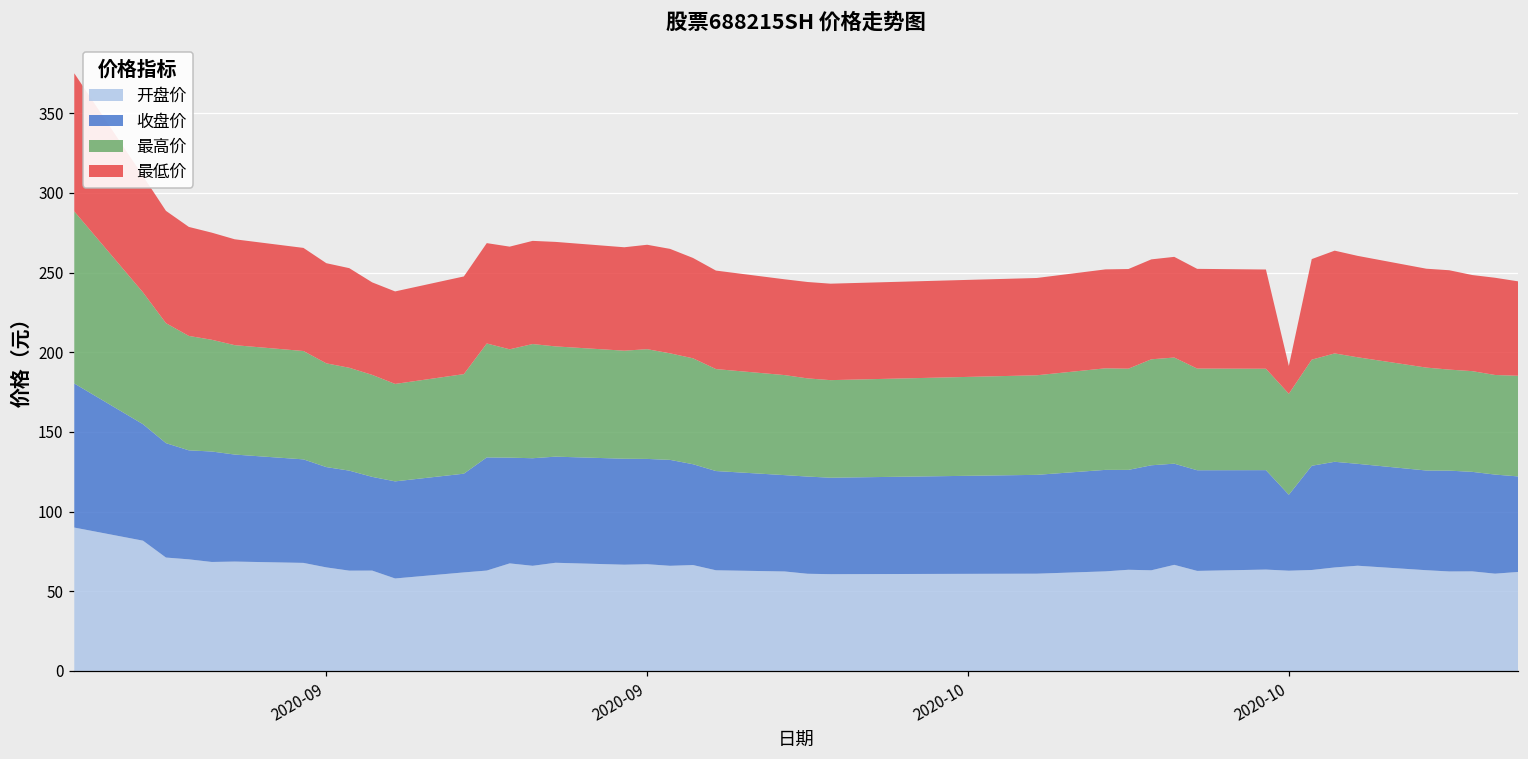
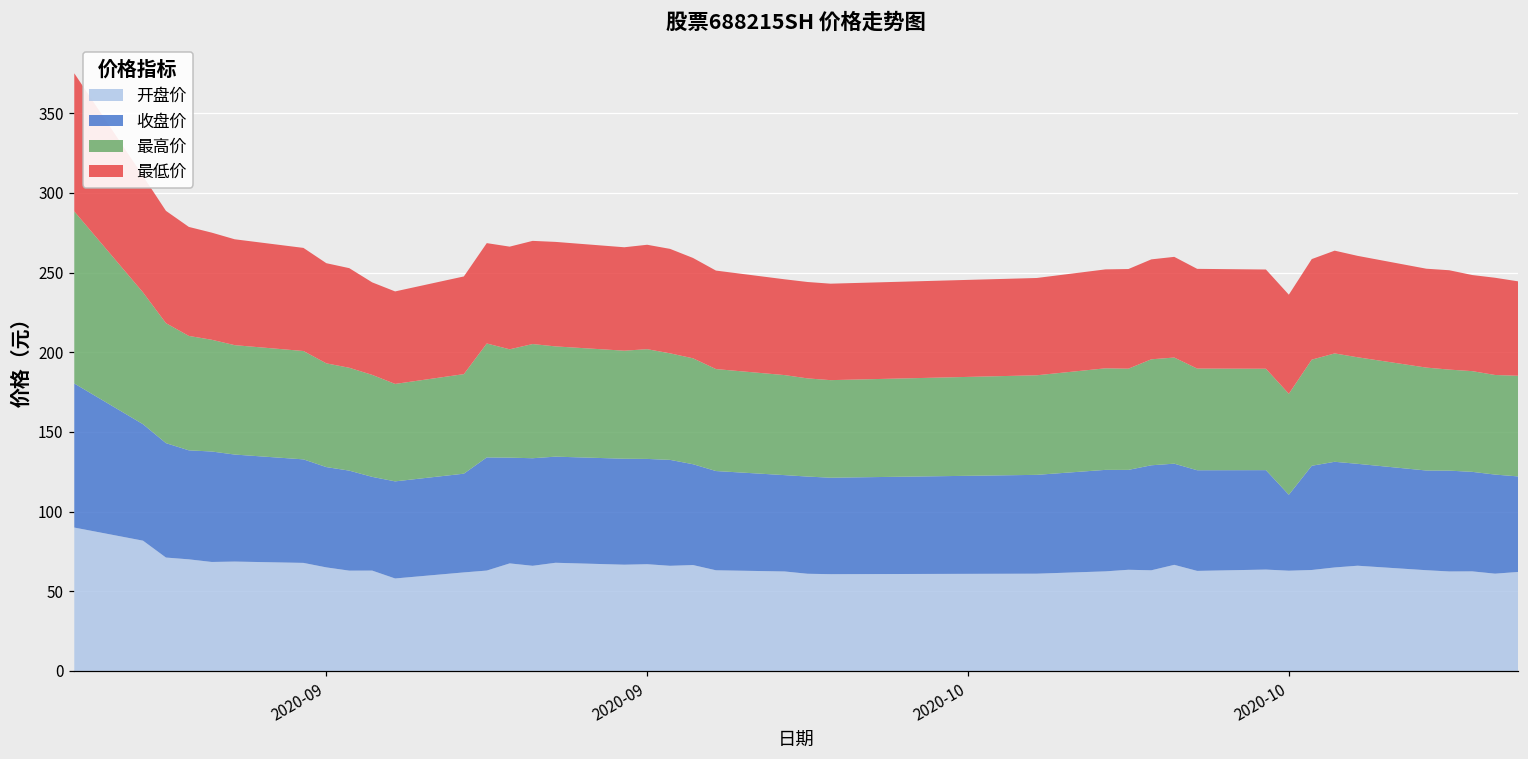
最低价, 2020-10: 17 -> 62
